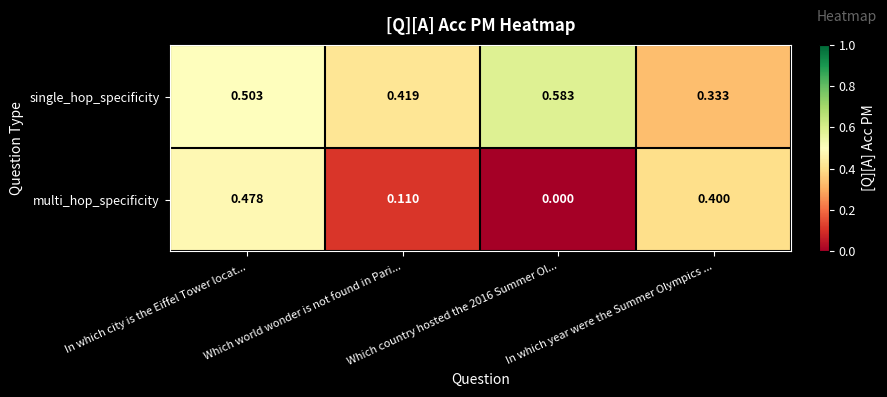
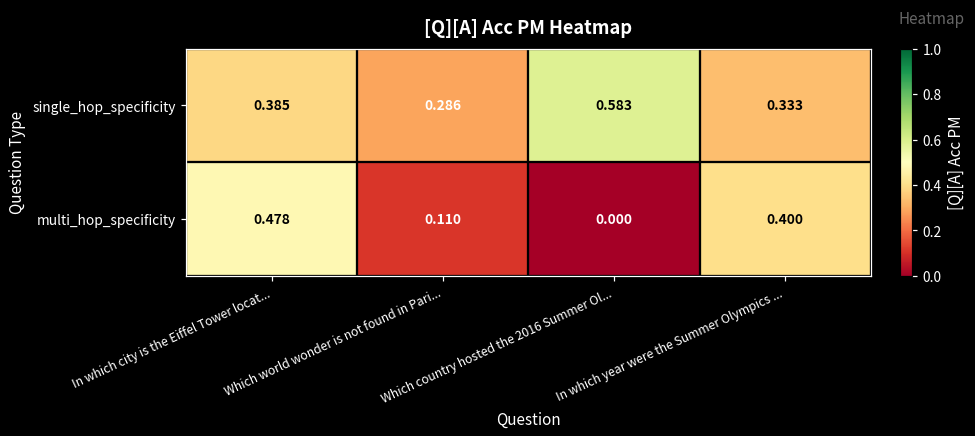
single_hop_specificity, In which city is the Eiffel Tower locat...: 0.503 -> 0.385
single_hop_specificity, Which world wonder is not found in Pari...: 0.419 -> 0.286
